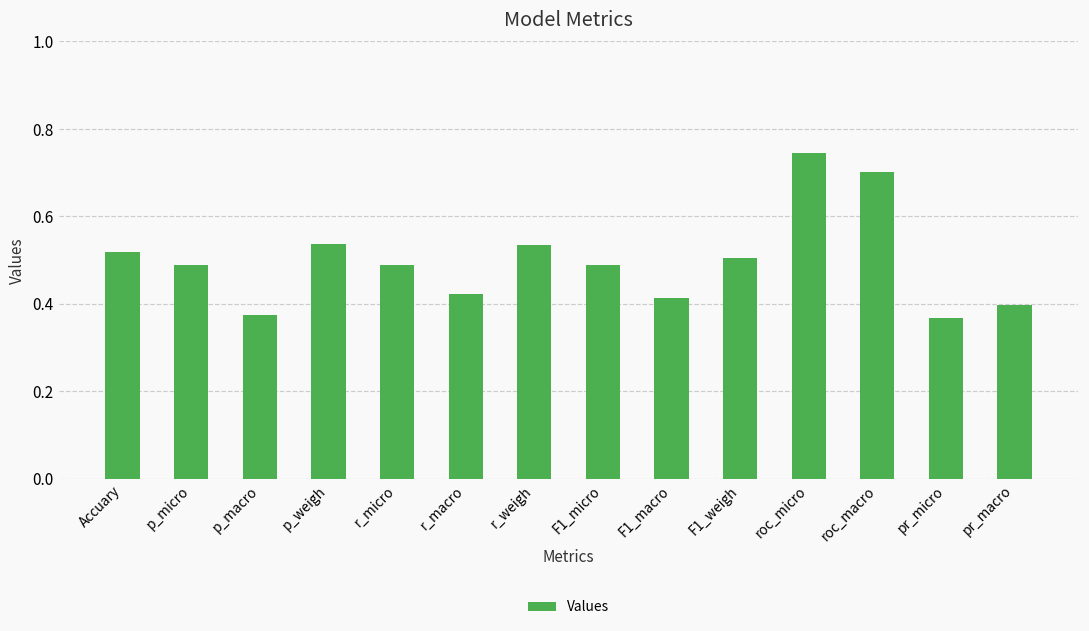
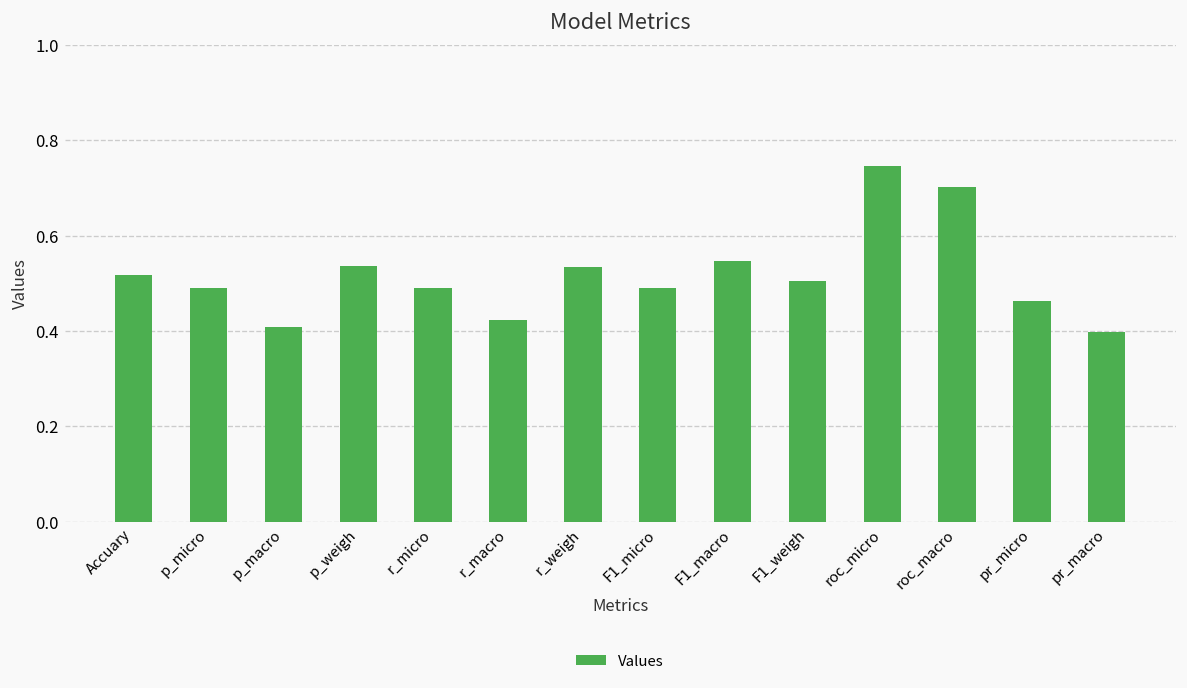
p_macro: 0.37 -> 0.41
F1_macro: 0.41 -> 0.55
pr_micro: 0.37 -> 0.46
